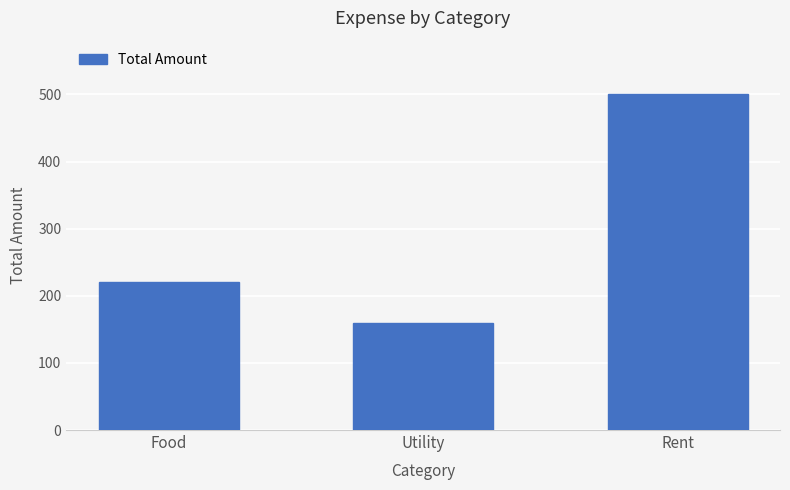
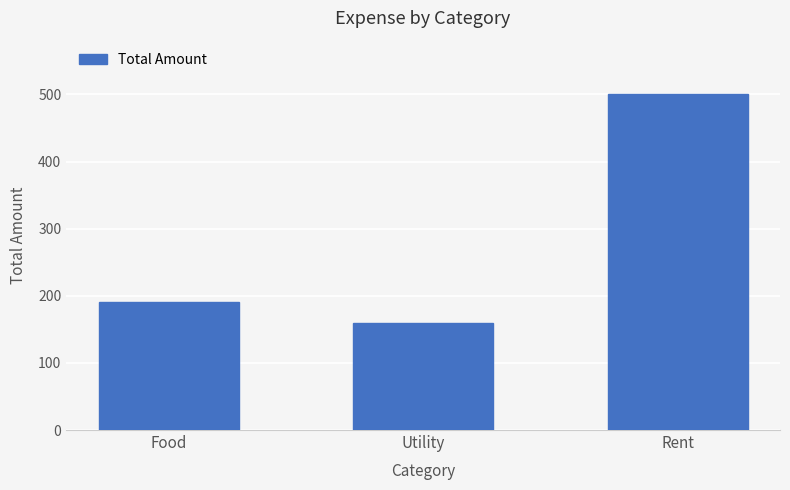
Food: 220 -> 190
